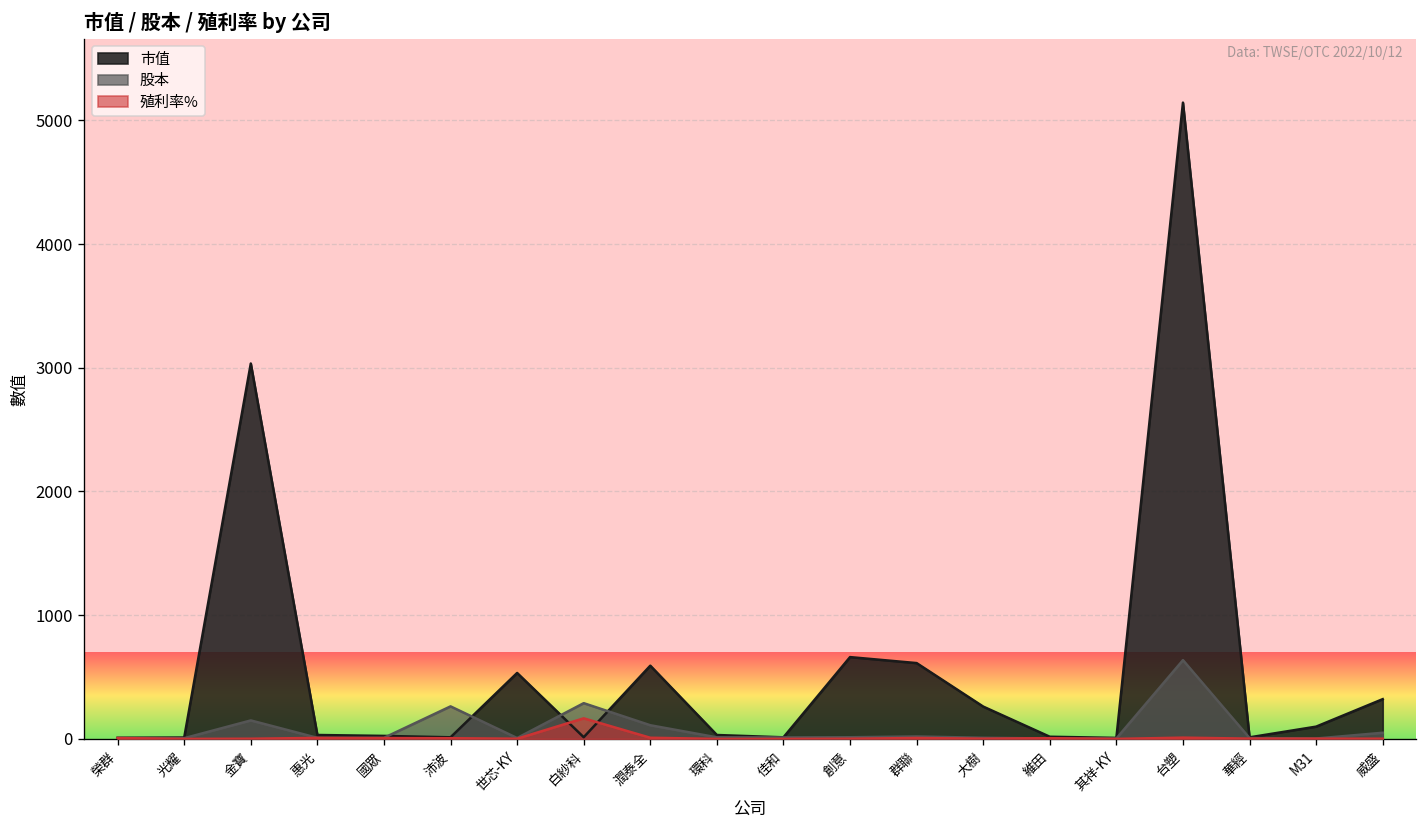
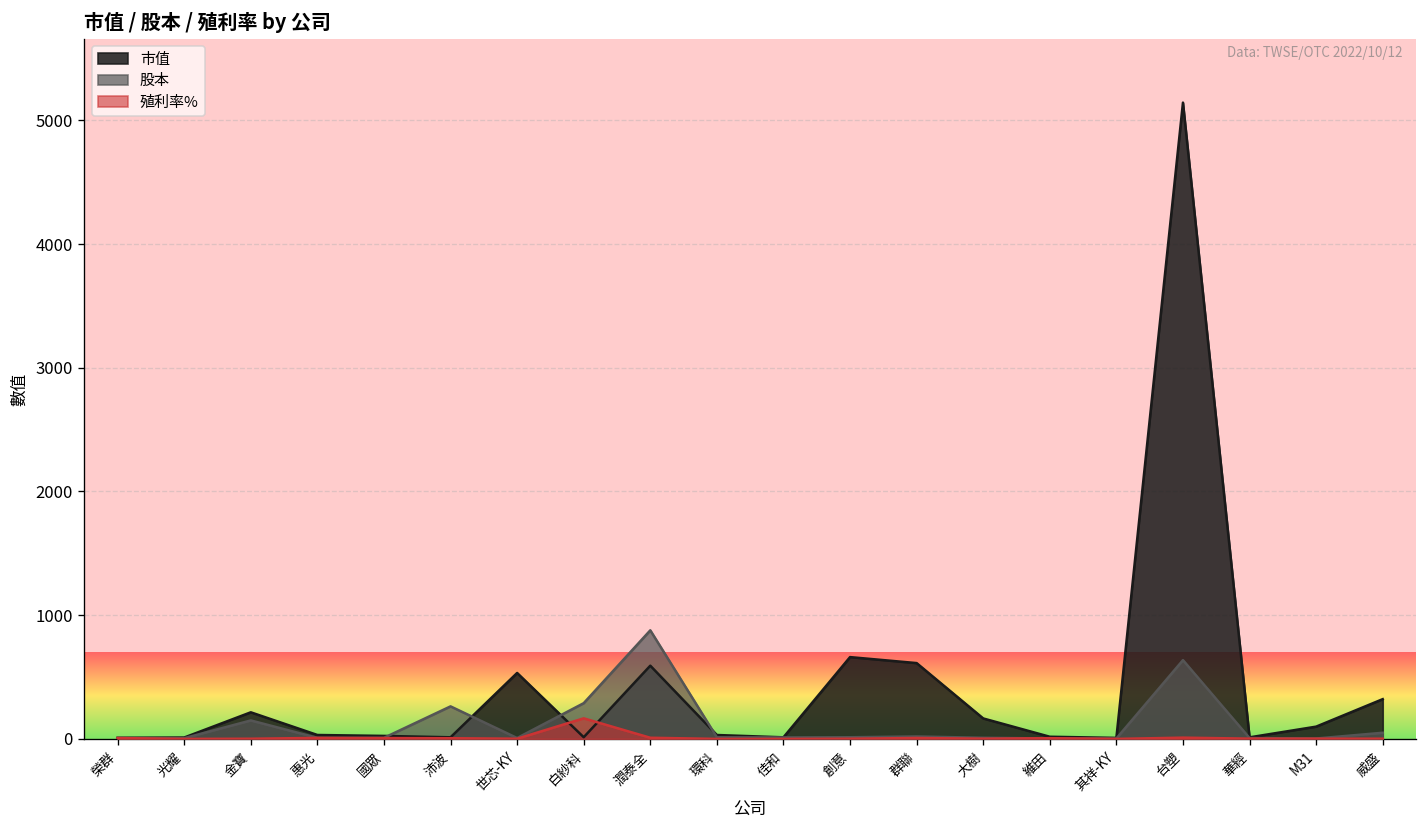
市值, 金寶: 3030 -> 220
股本, 潤泰全: 110 -> 880
市值, 大樹: 260 -> 170
